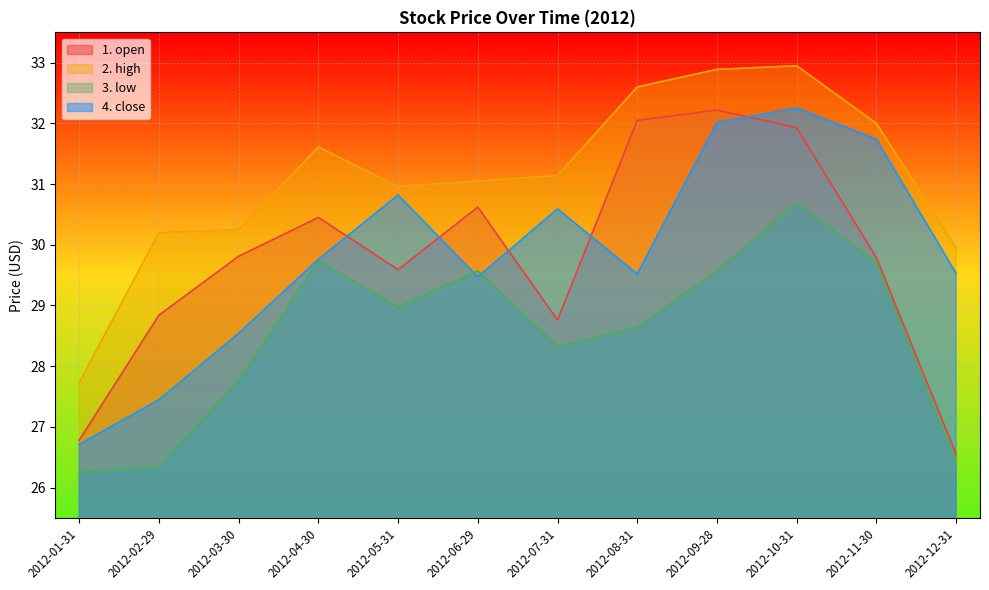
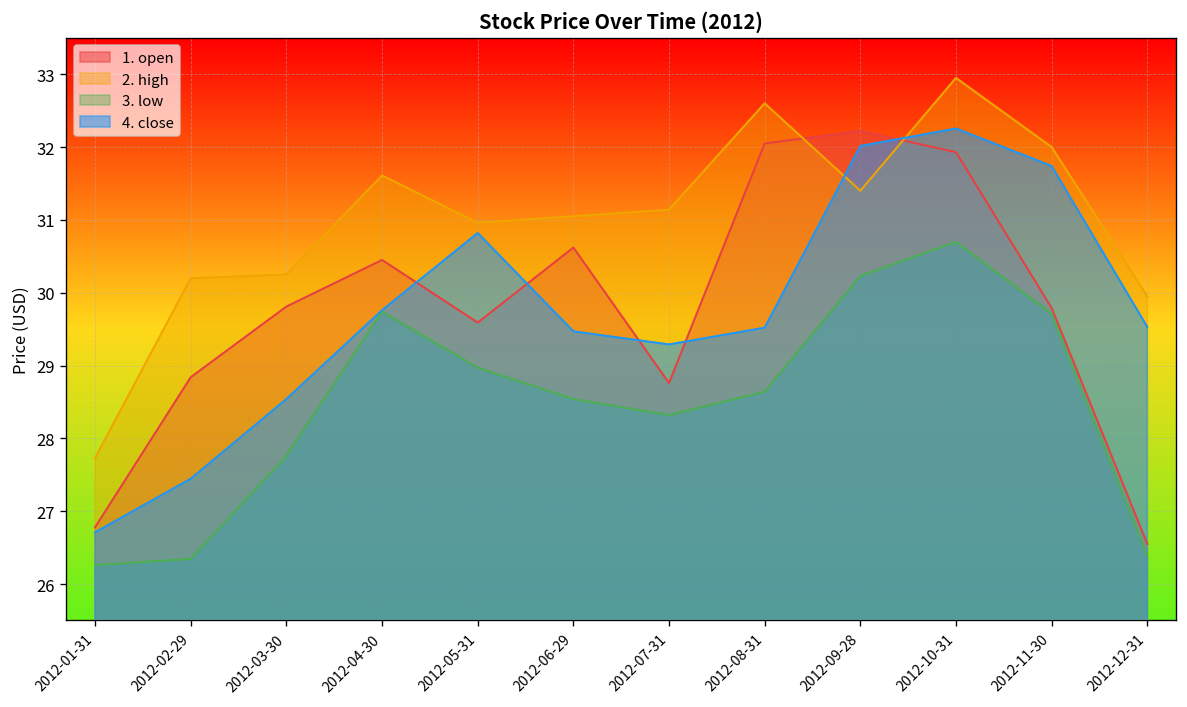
3. low, 2012-06-29: 29.6 -> 28.5
4. close, 2012-07-31: 30.6 -> 29.3
2. high, 2012-09-28: 32.9 -> 31.4
3. low, 2012-09-28: 29.6 -> 30.2
